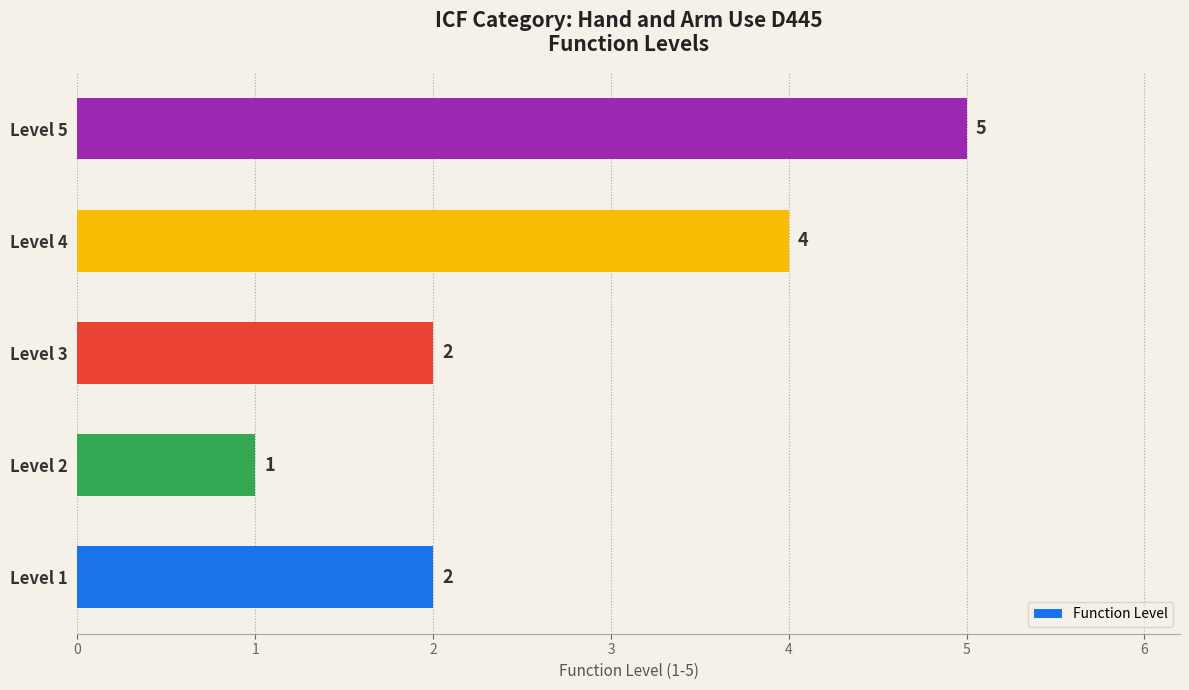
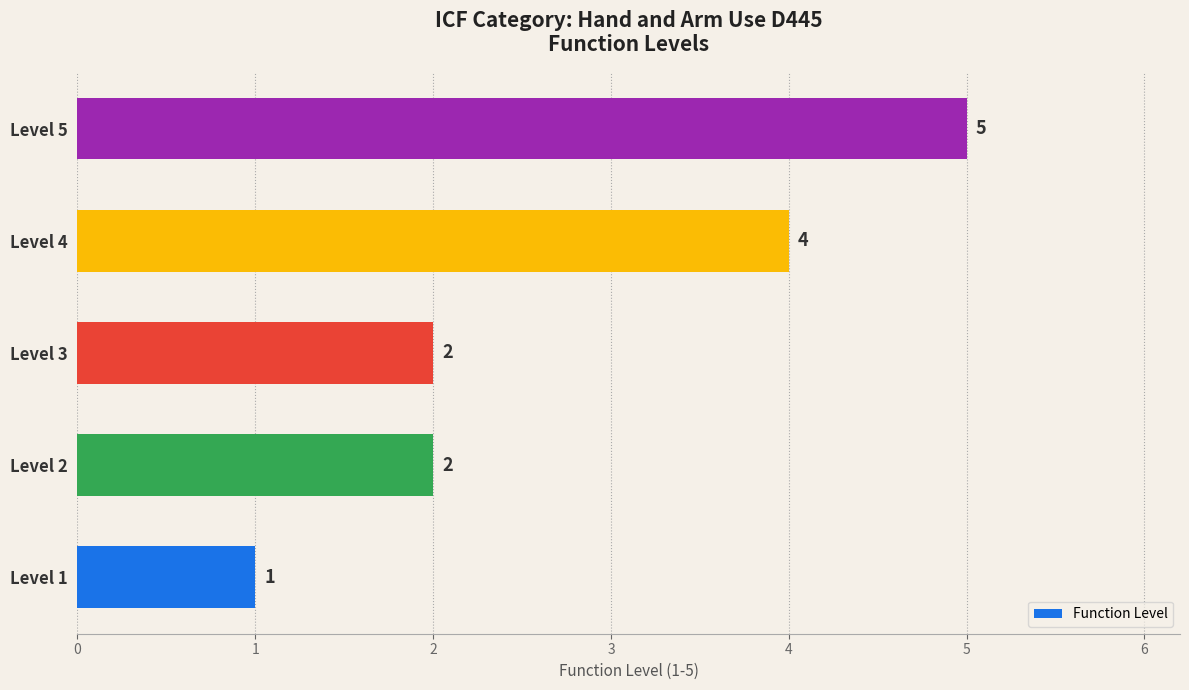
Level 2: 1 -> 2
Level 1: 2 -> 1
